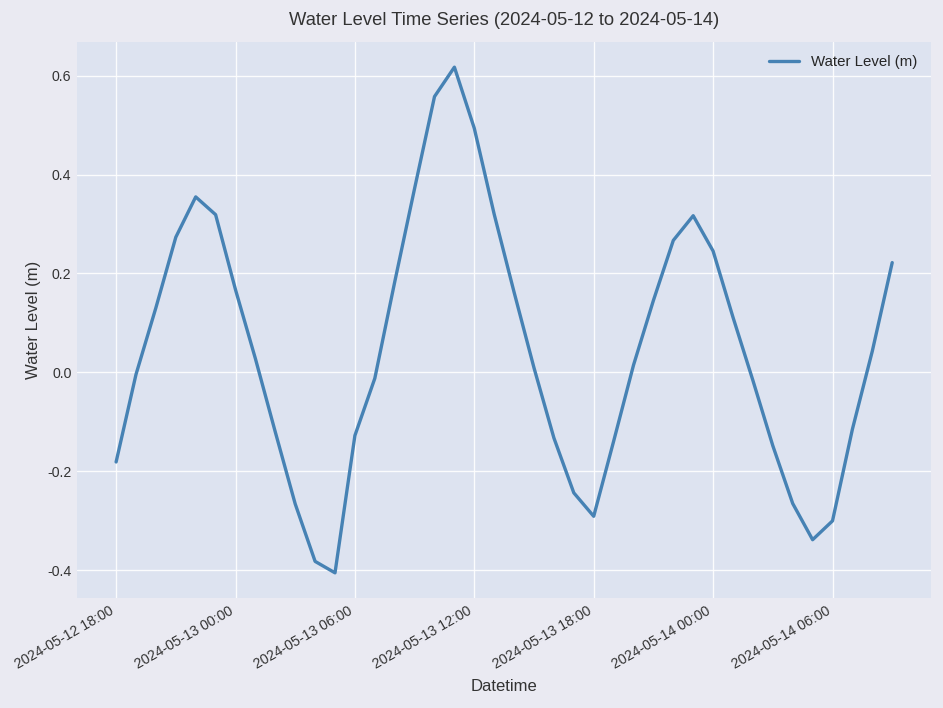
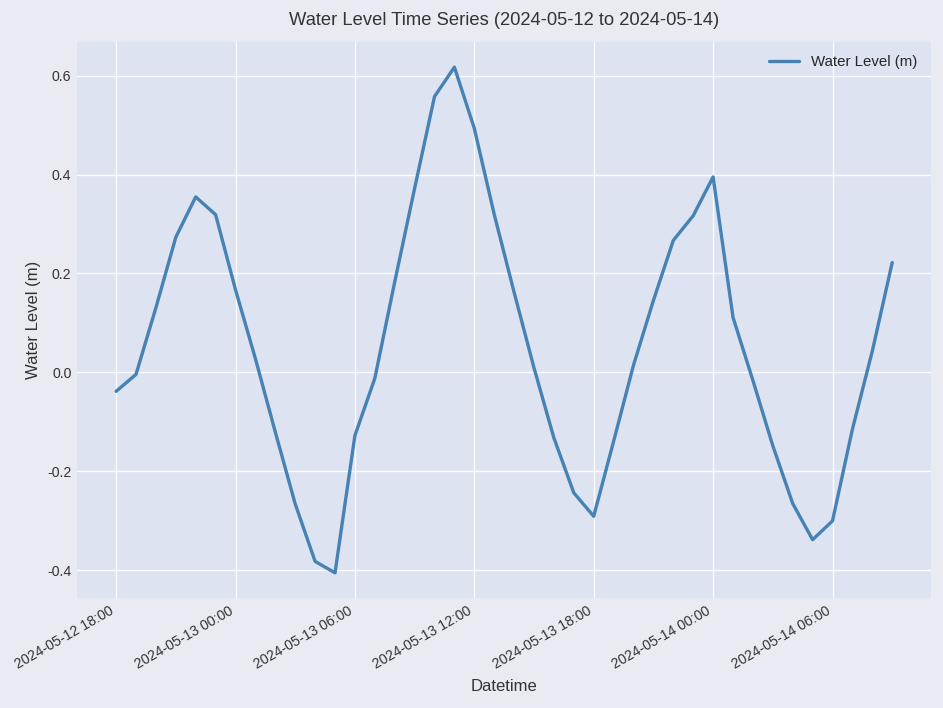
2024-05-12 18:00: -0.18 -> -0.04
2024-05-14 00:00: 0.25 -> 0.40
